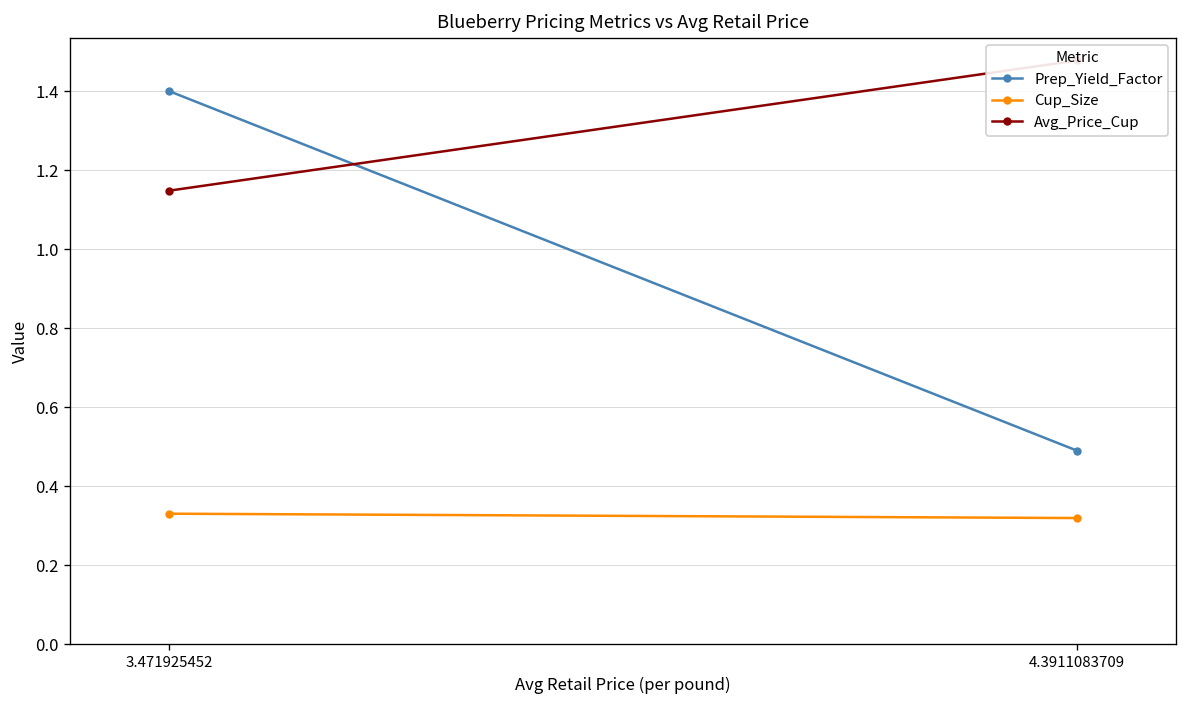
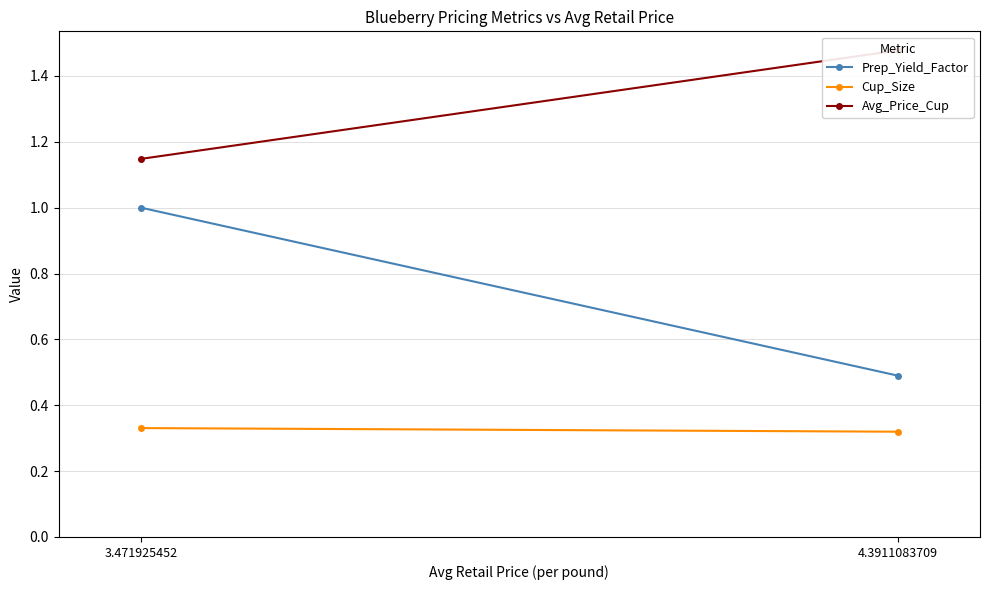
Prep_Yield_Factor, 3.471925452: 1.4 -> 1.0
